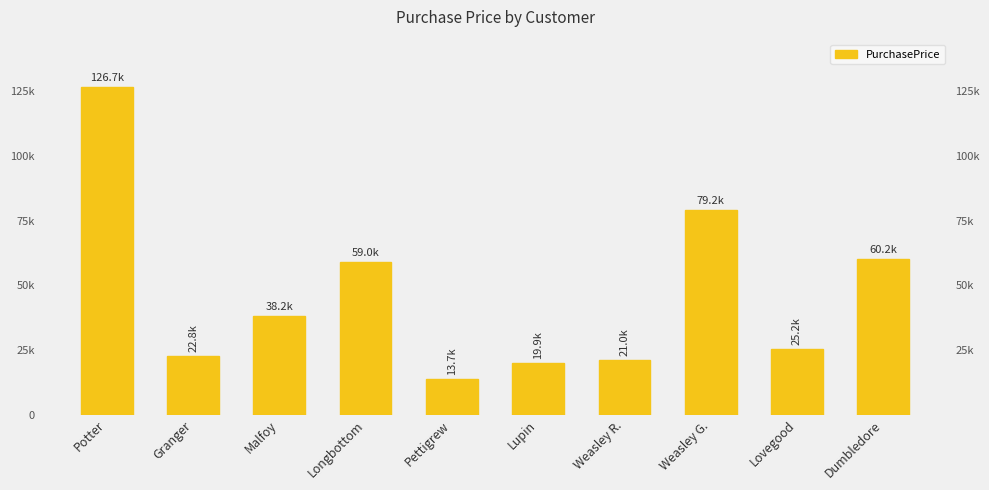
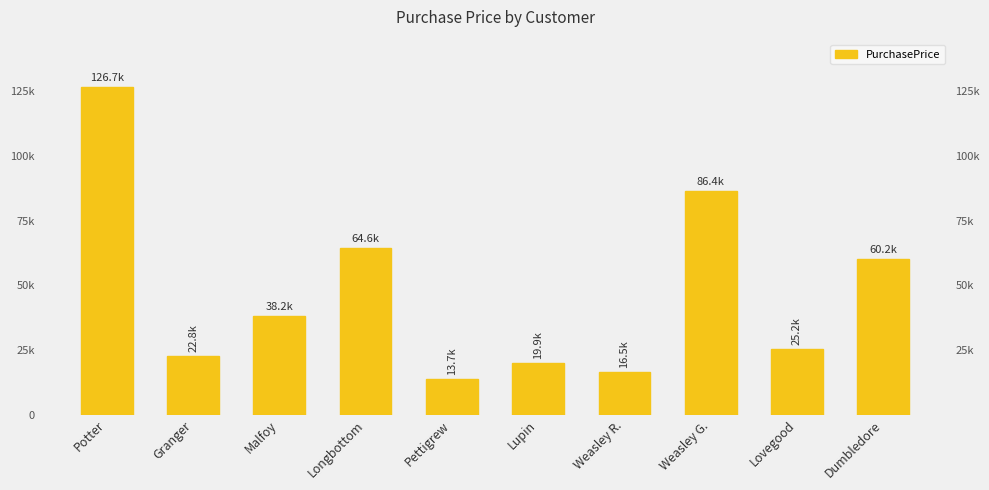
Longbottom: 59.0k -> 64.6k
Weasley R.: 21.0k -> 16.5k
Weasley G.: 79.2k -> 86.4k
